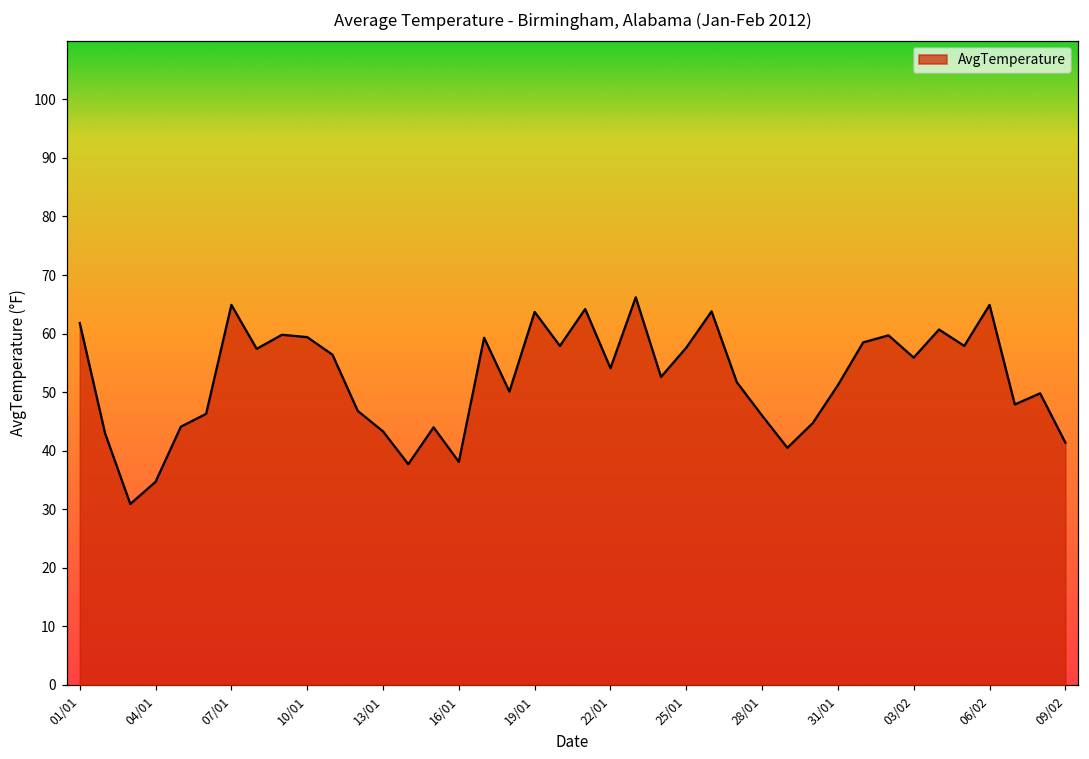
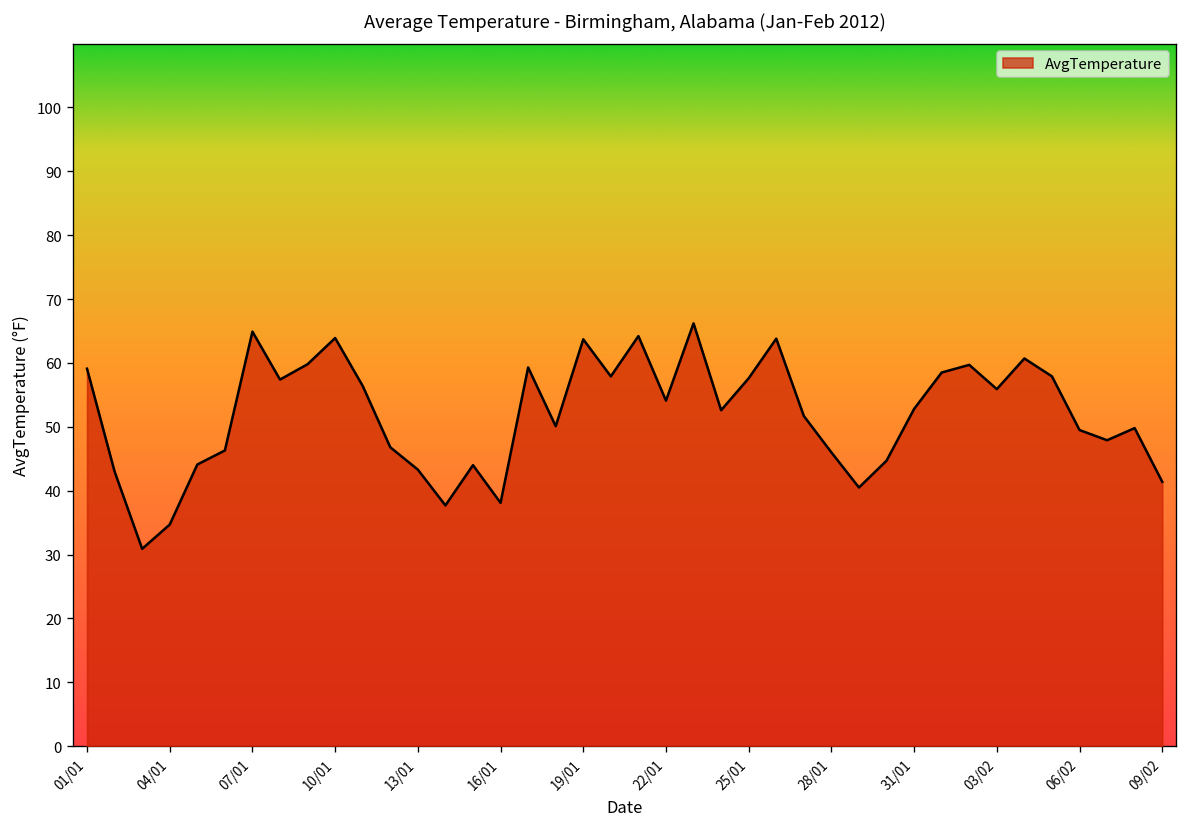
01/01: 62 -> 59
10/01: 59 -> 64
31/01: 51 -> 53
06/02: 65 -> 50
